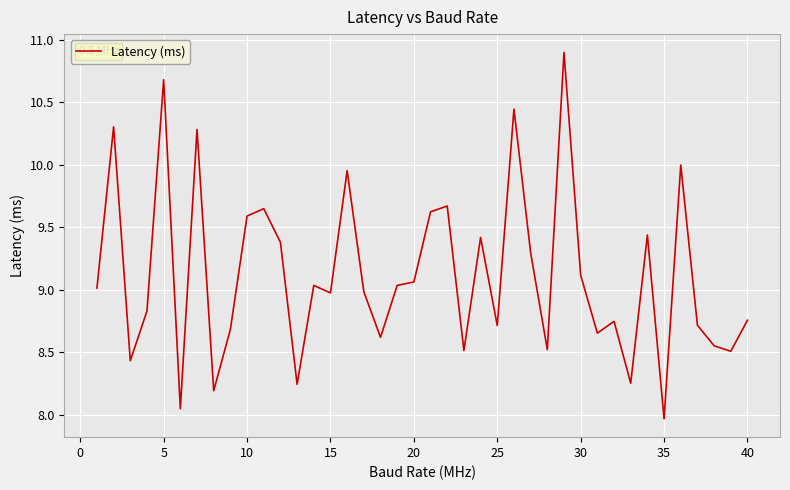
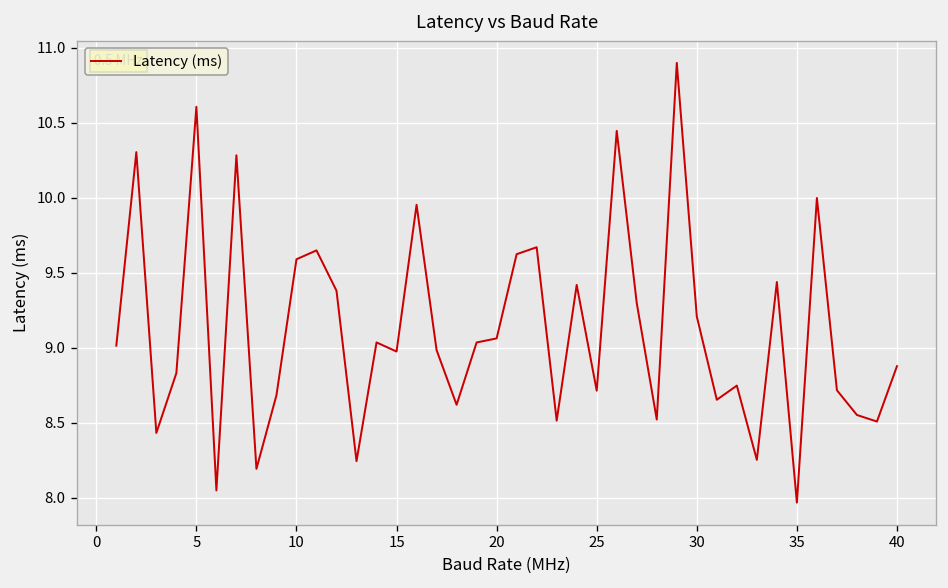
5: 10.68 -> 10.61
30: 9.12 -> 9.21
40: 8.76 -> 8.88
